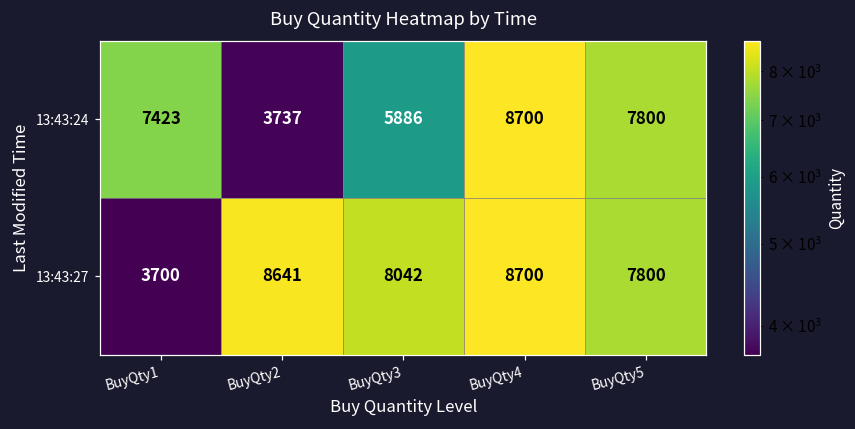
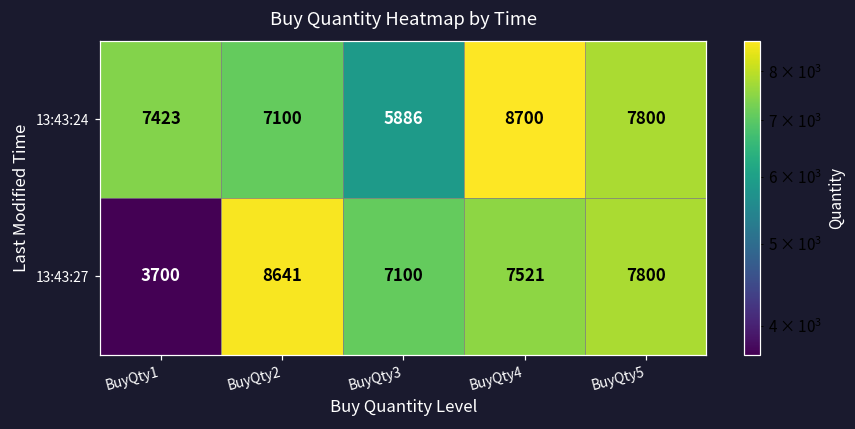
13:43:24, BuyQty2: 3737 -> 7100
13:43:27, BuyQty3: 8042 -> 7100
13:43:27, BuyQty4: 8700 -> 7521
